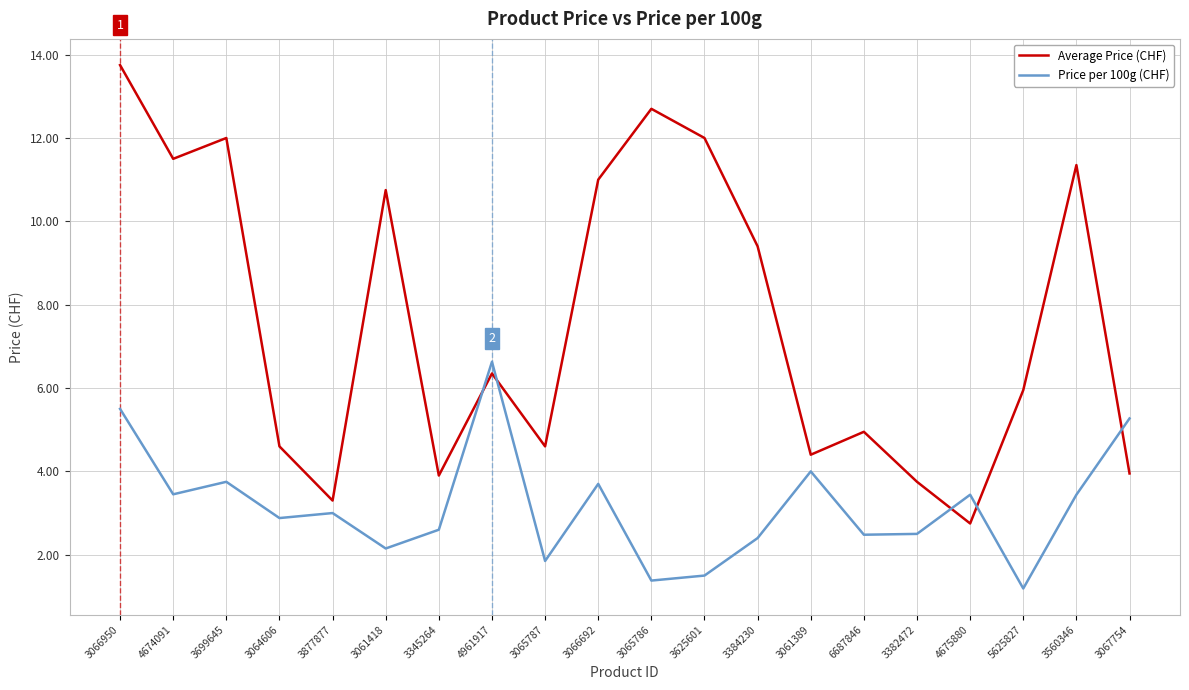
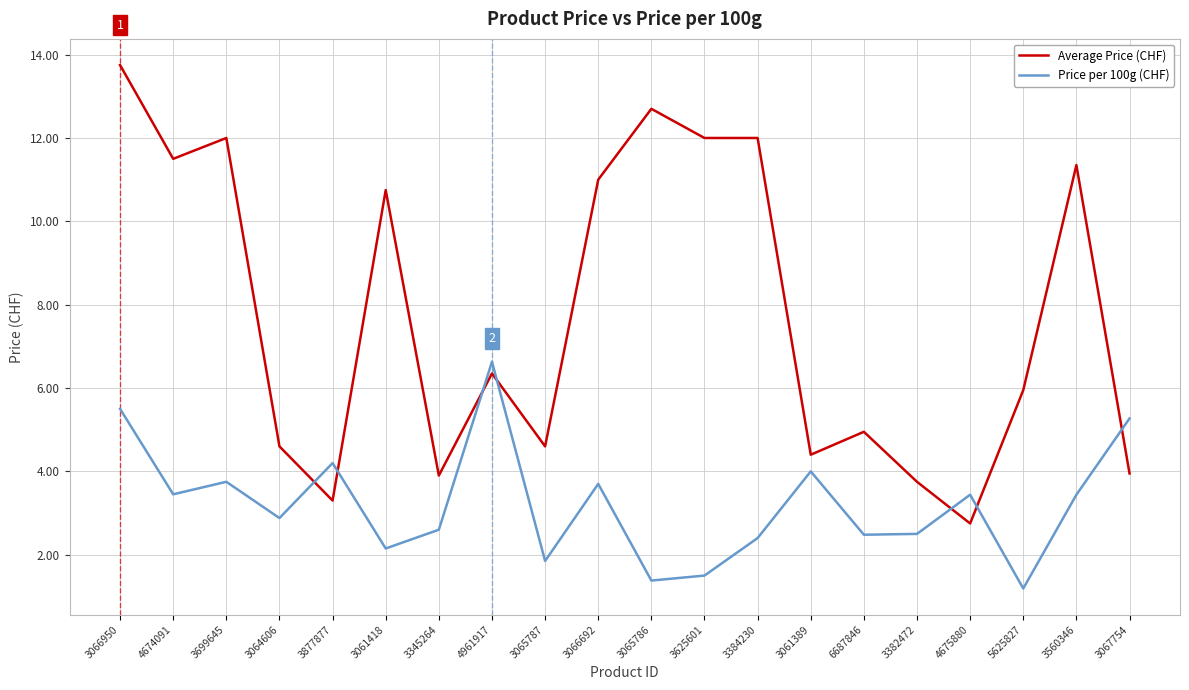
Price per 100g (CHF), 3877877: 3.0 -> 4.2
Average Price (CHF), 3384230: 9.4 -> 12.0
